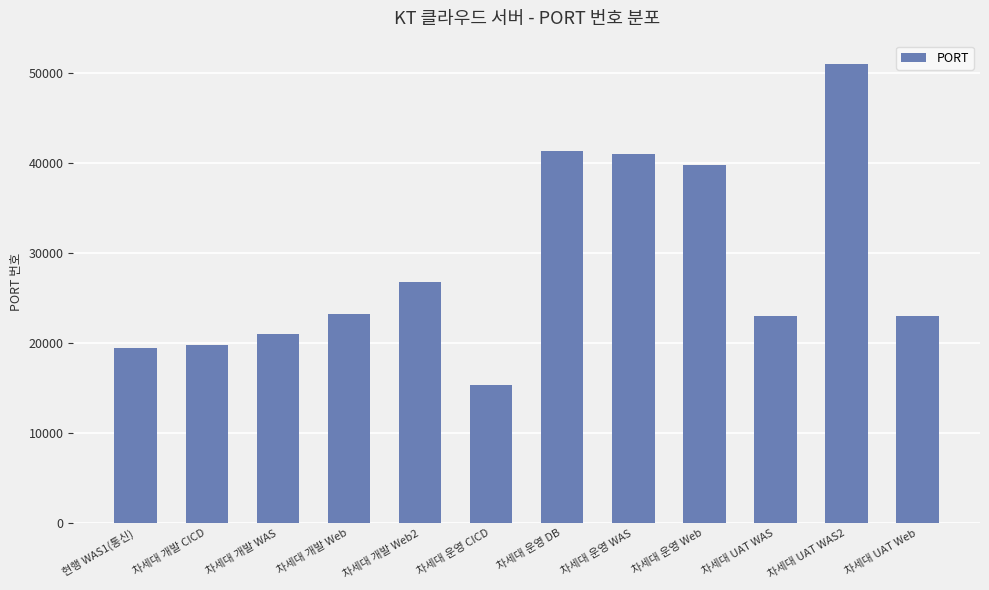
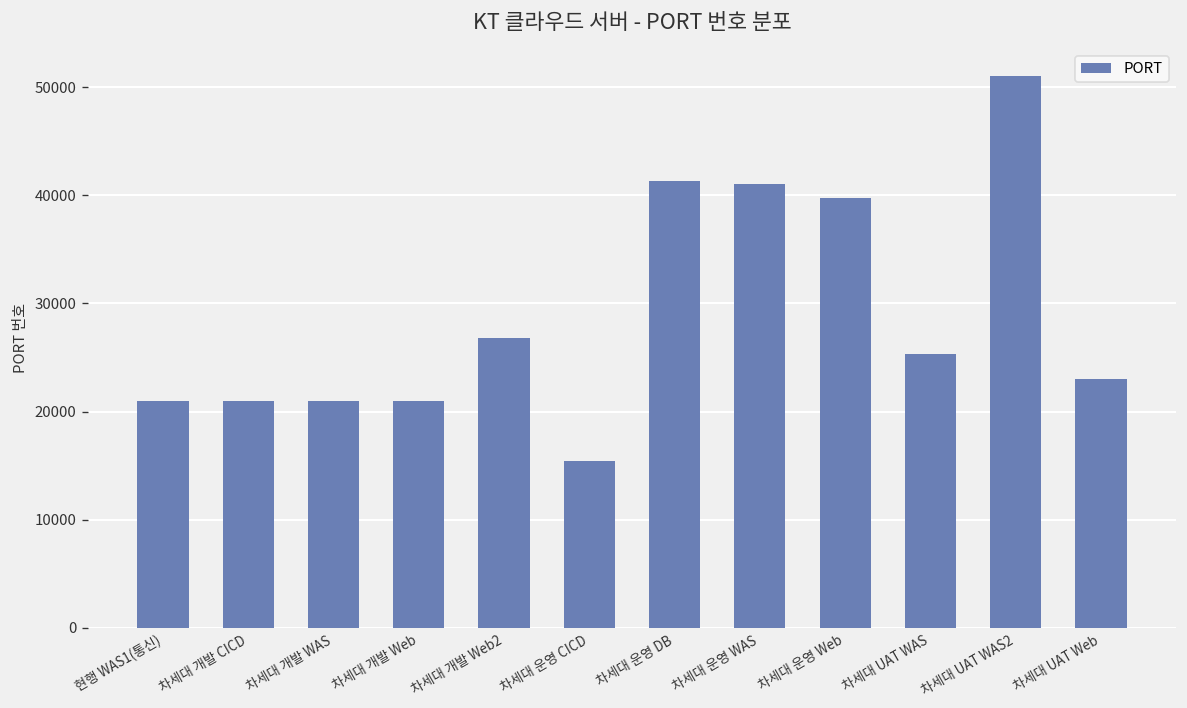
현행 WAS1(통신): 19000 -> 21000
차세대 개발 CICD: 20000 -> 21000
차세대 개발 Web: 23000 -> 21000
차세대 UAT WAS: 23000 -> 25000
